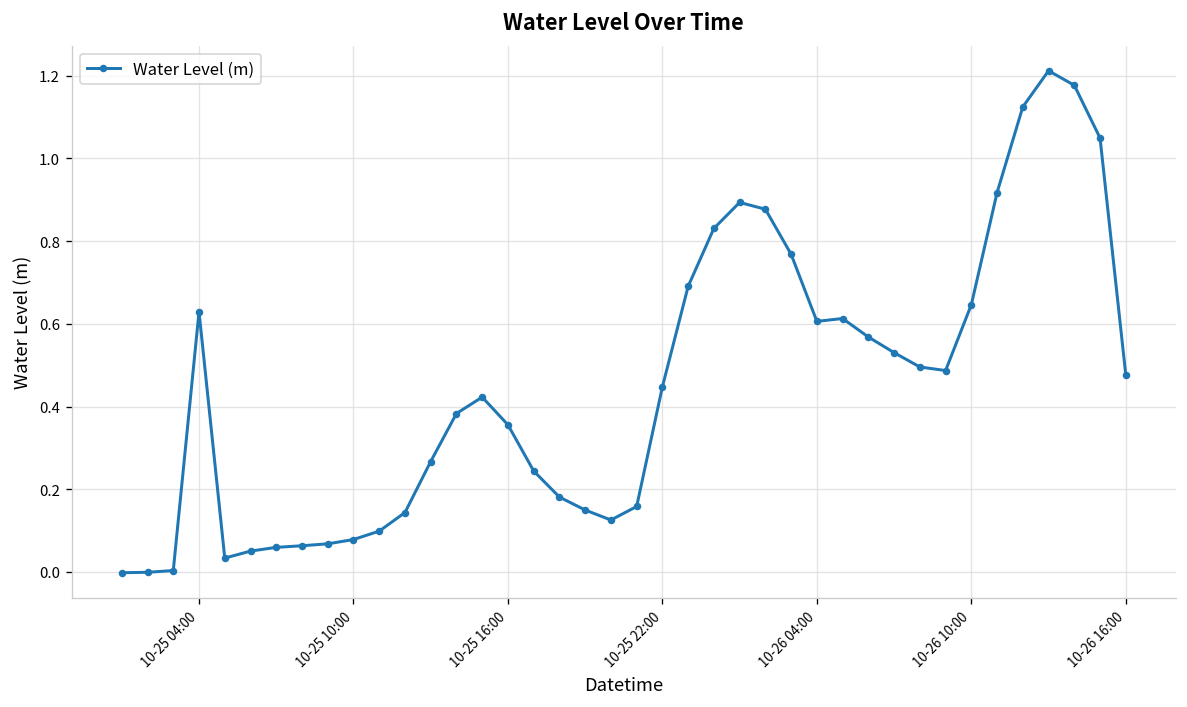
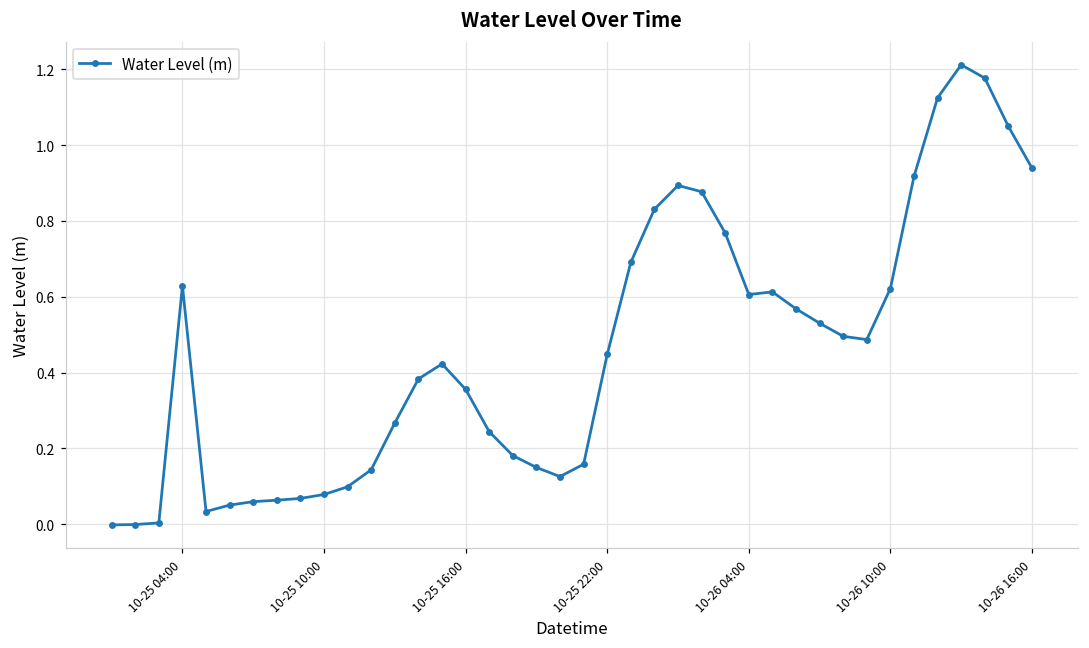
10-26 10:00: 0.65 -> 0.62
10-26 16:00: 0.48 -> 0.94
